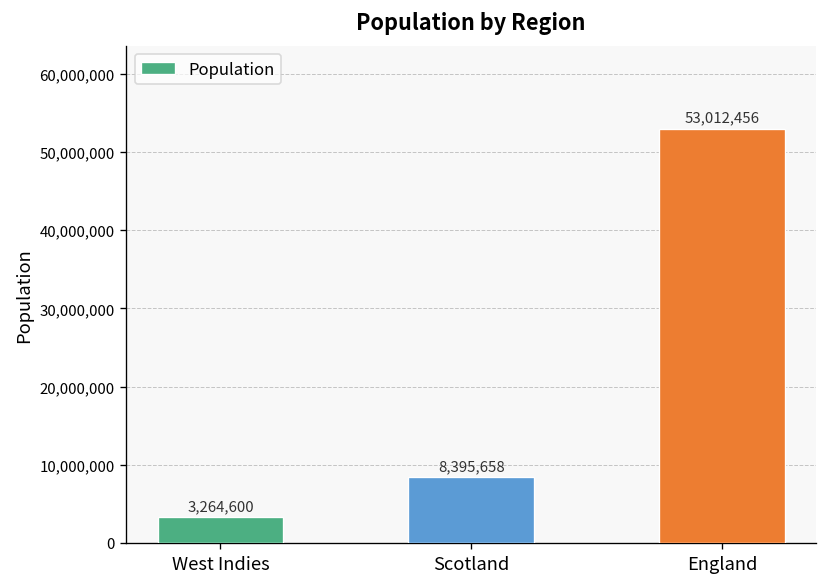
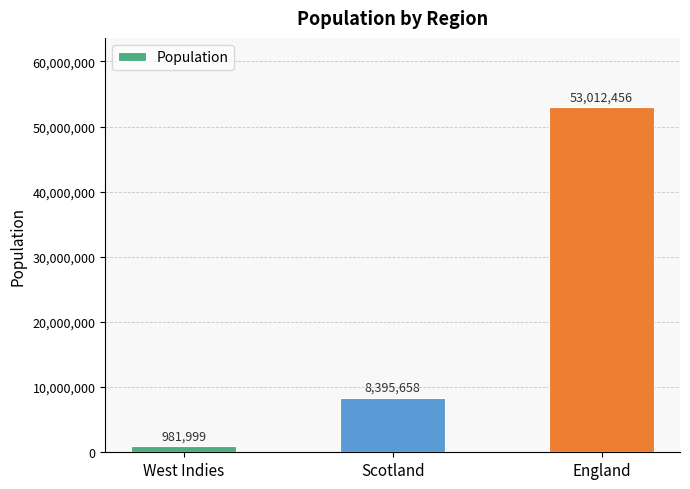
West Indies: 3,264,600 -> 981,999
